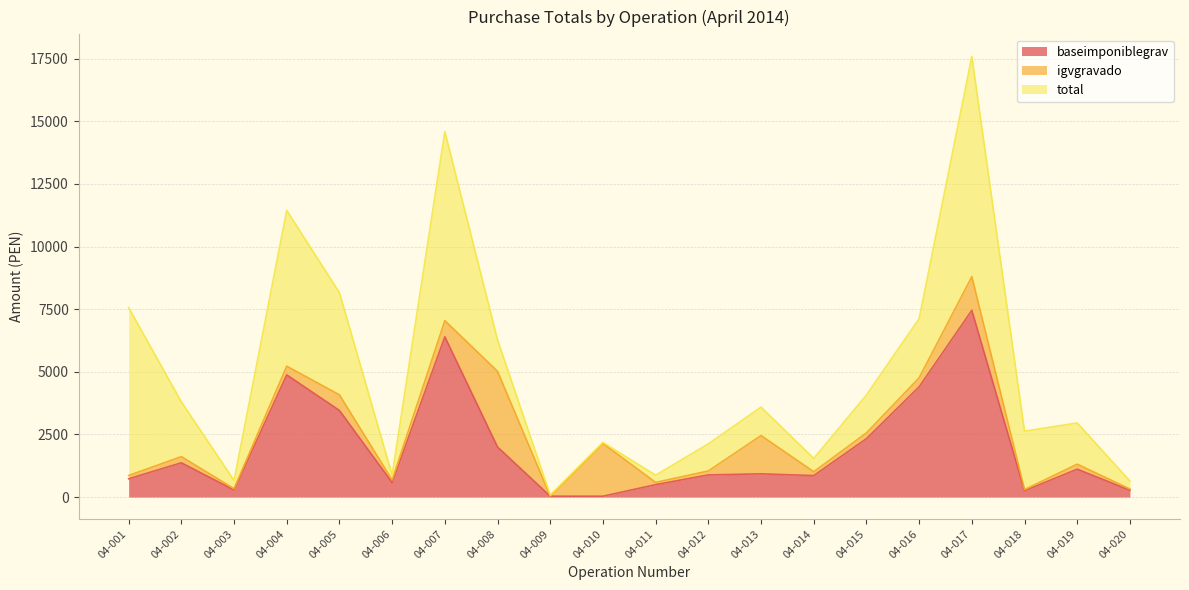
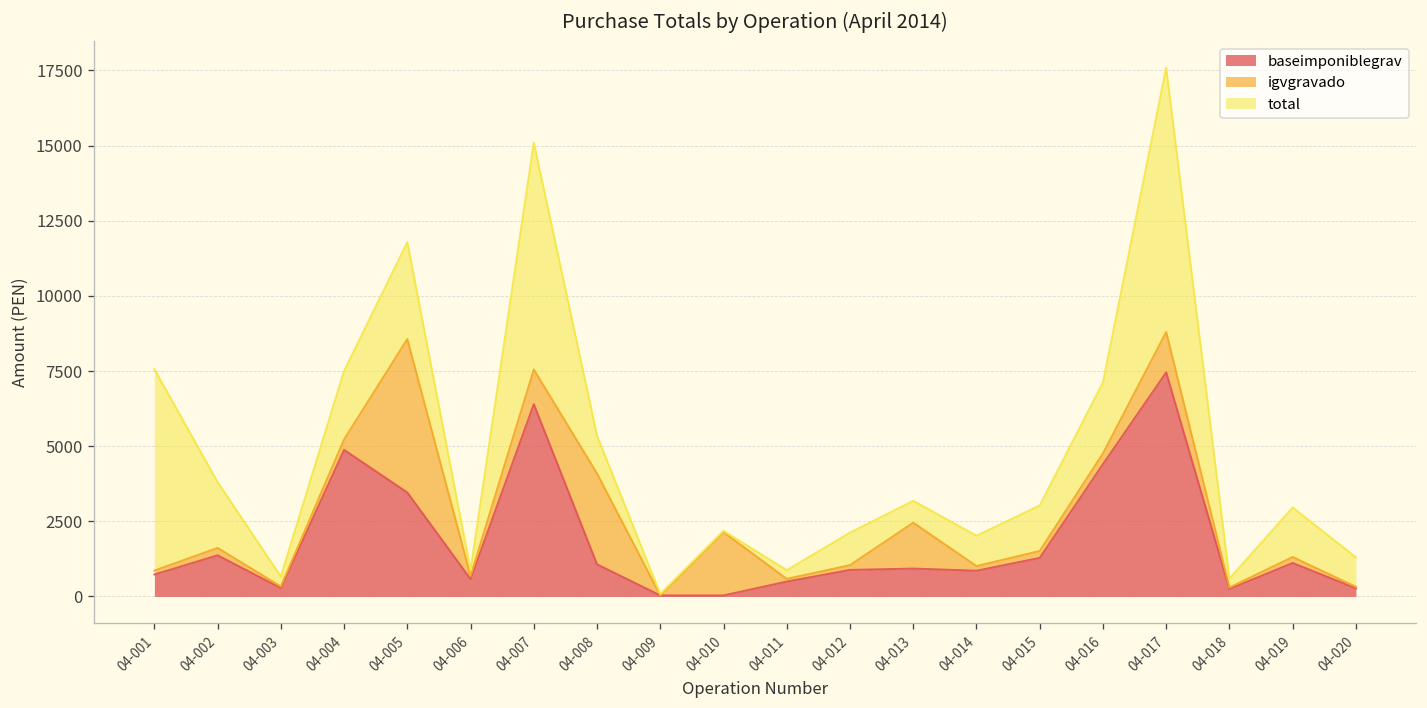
total, 04-004: 6200 -> 2300
igvgravado, 04-005: 600 -> 5100
total, 04-005: 4100 -> 3200
igvgravado, 04-007: 600 -> 1200
baseimponiblegrav, 04-008: 2000 -> 1100
total, 04-013: 1100 -> 700
total, 04-014: 500 -> 1000
baseimponiblegrav, 04-015: 2300 -> 1300
total, 04-018: 2300 -> 300
total, 04-020: 300 -> 1000
